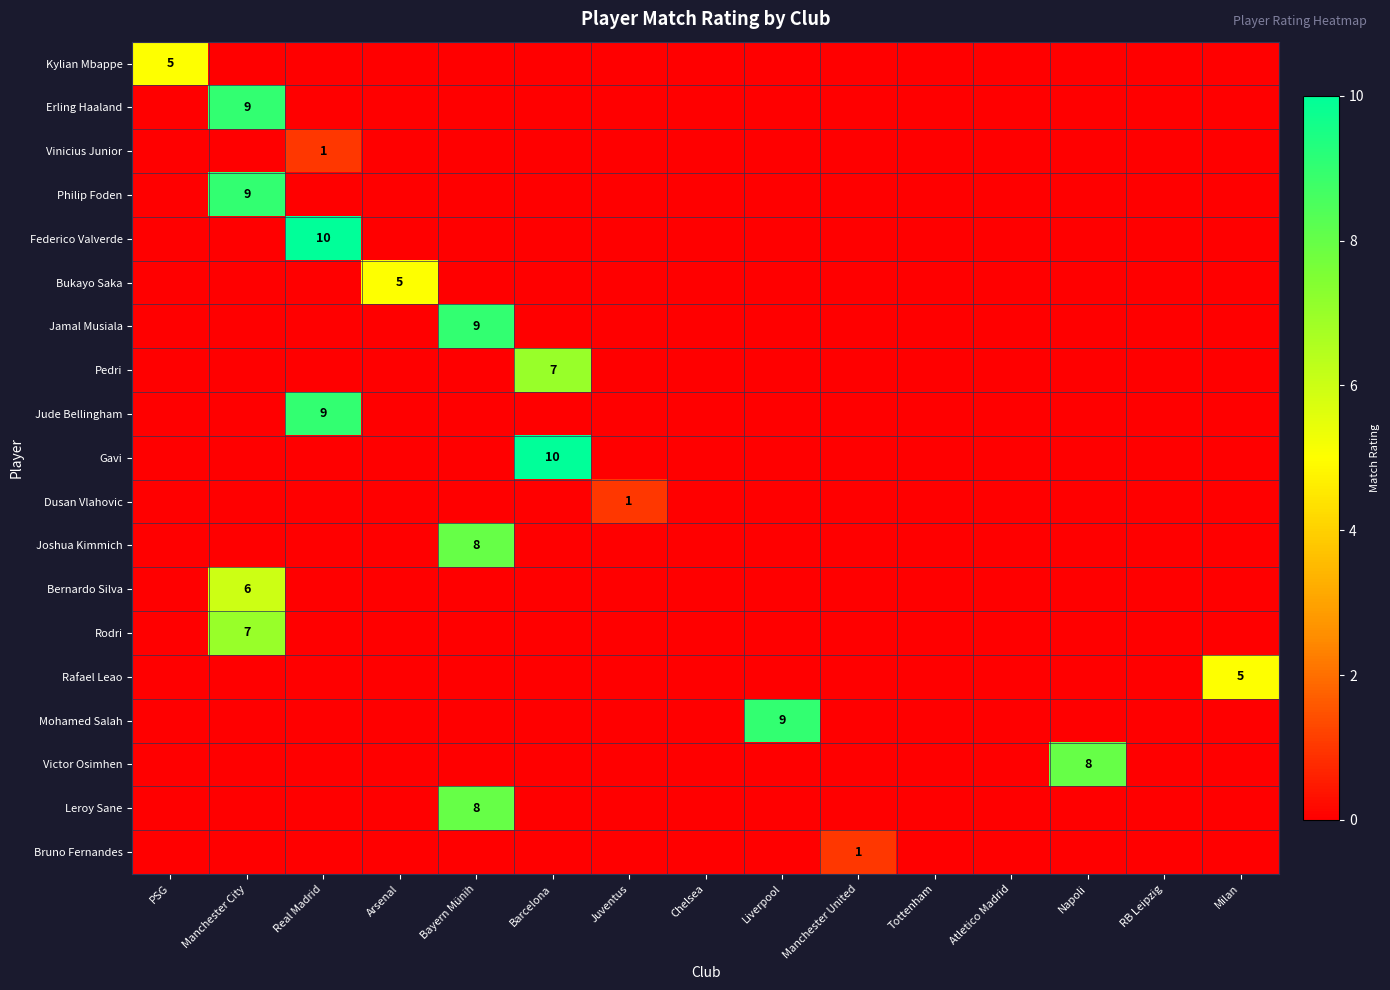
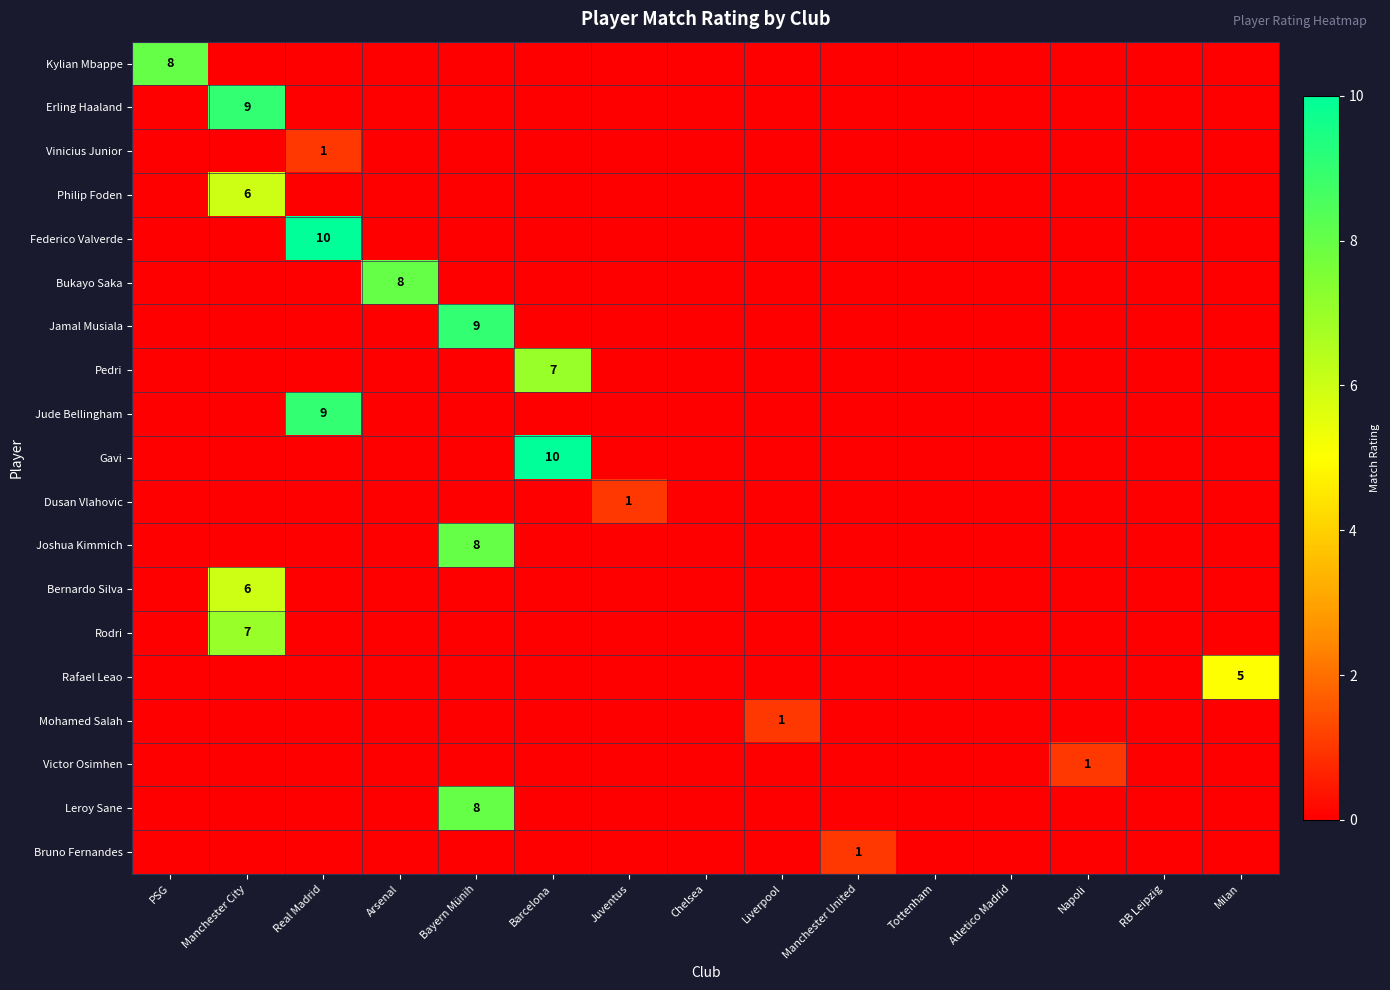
Kylian Mbappe, PSG: 5 -> 8
Philip Foden, Manchester City: 9 -> 6
Bukayo Saka, Arsenal: 5 -> 8
Mohamed Salah, Liverpool: 9 -> 1
Victor Osimhen, Napoli: 8 -> 1
